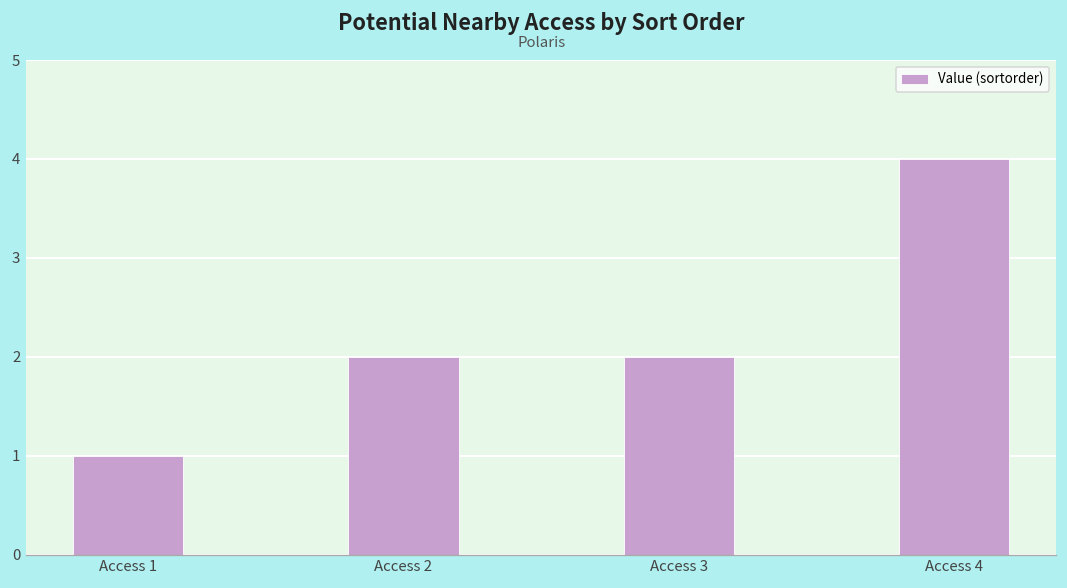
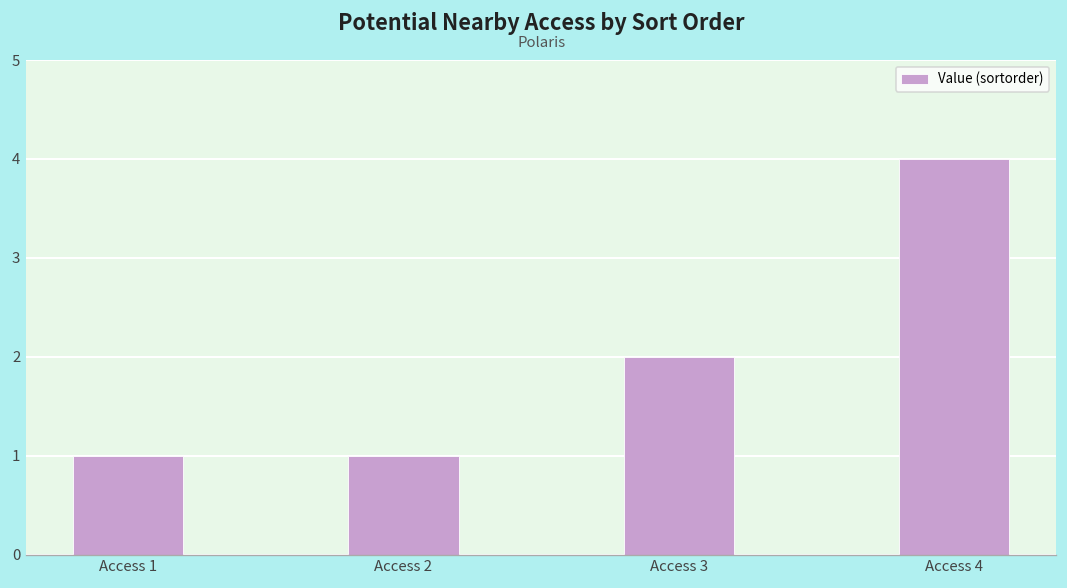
Access 2: 2 -> 1
